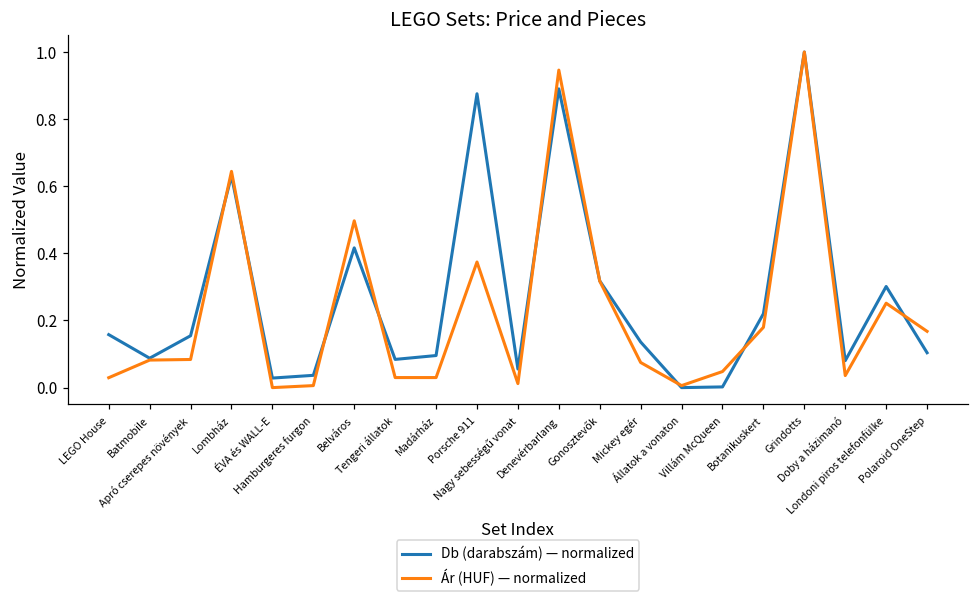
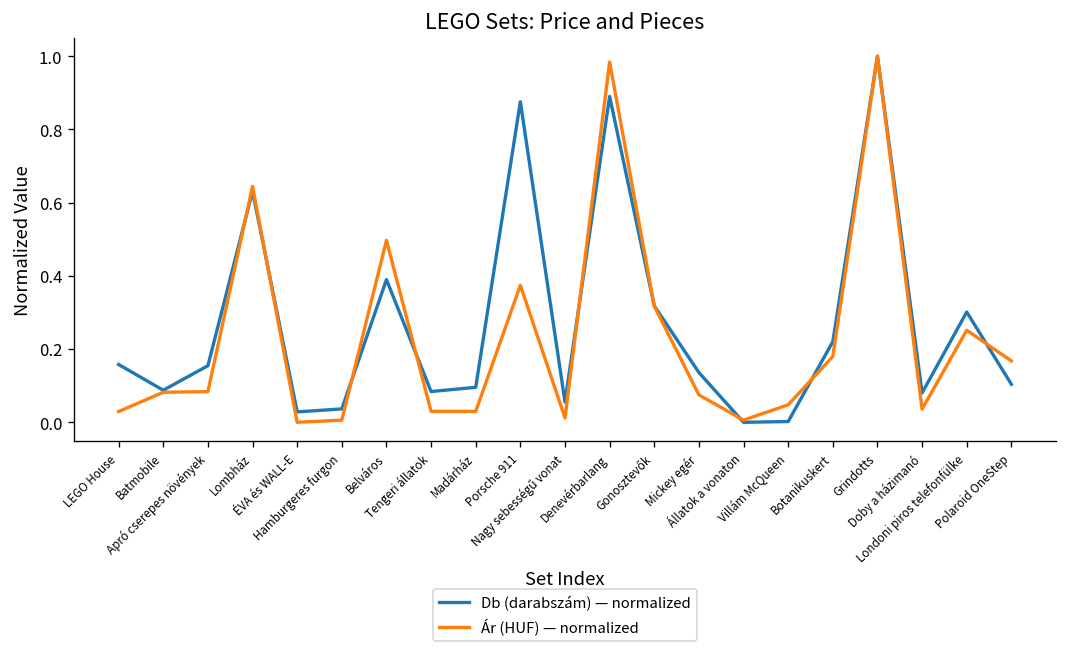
Db (darabszám) — normalized, Belváros: 0.42 -> 0.39
Ár (HUF) — normalized, Denevérbarlang: 0.95 -> 0.98
